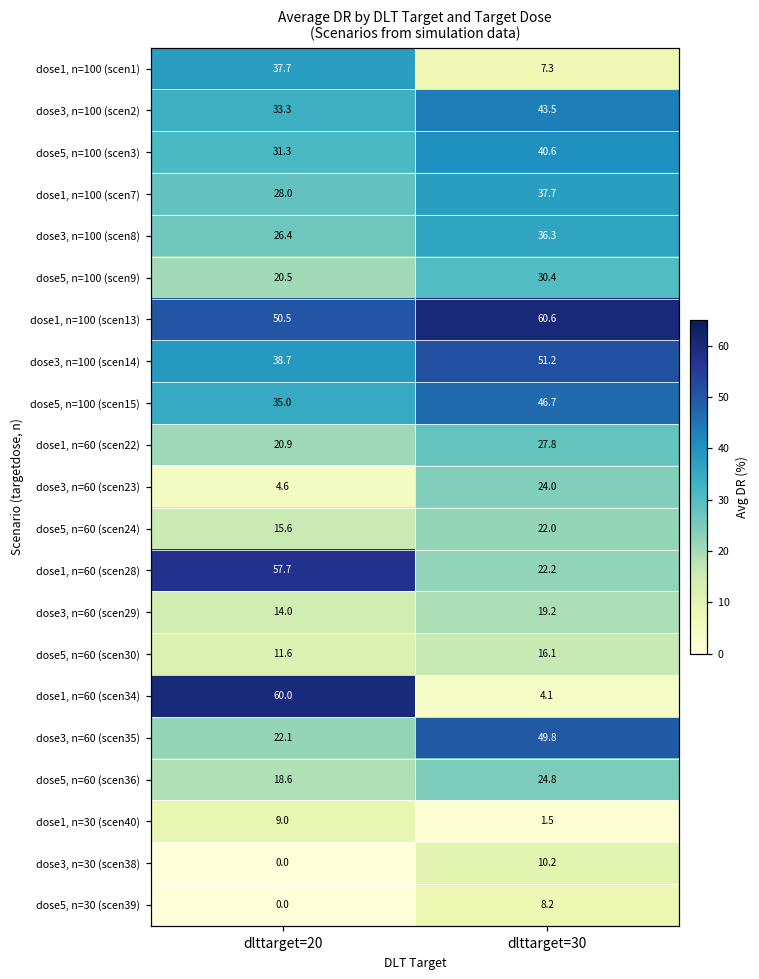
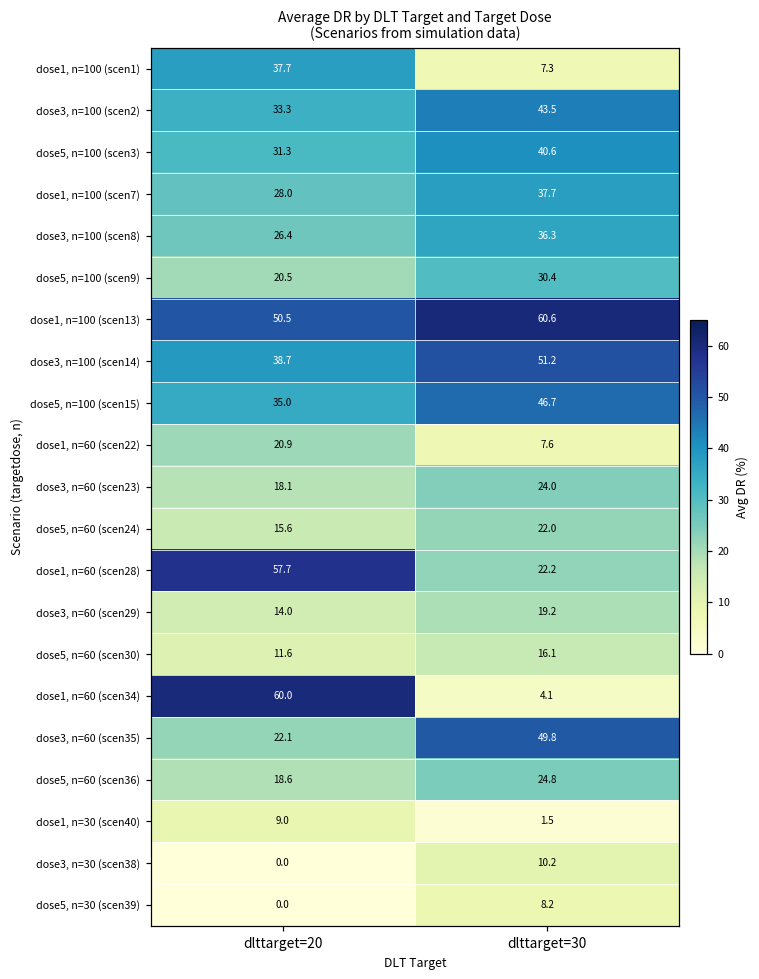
dose1, n=60 (scen22), dlttarget=30: 27.8 -> 7.6
dose3, n=60 (scen23), dlttarget=20: 4.6 -> 18.1
